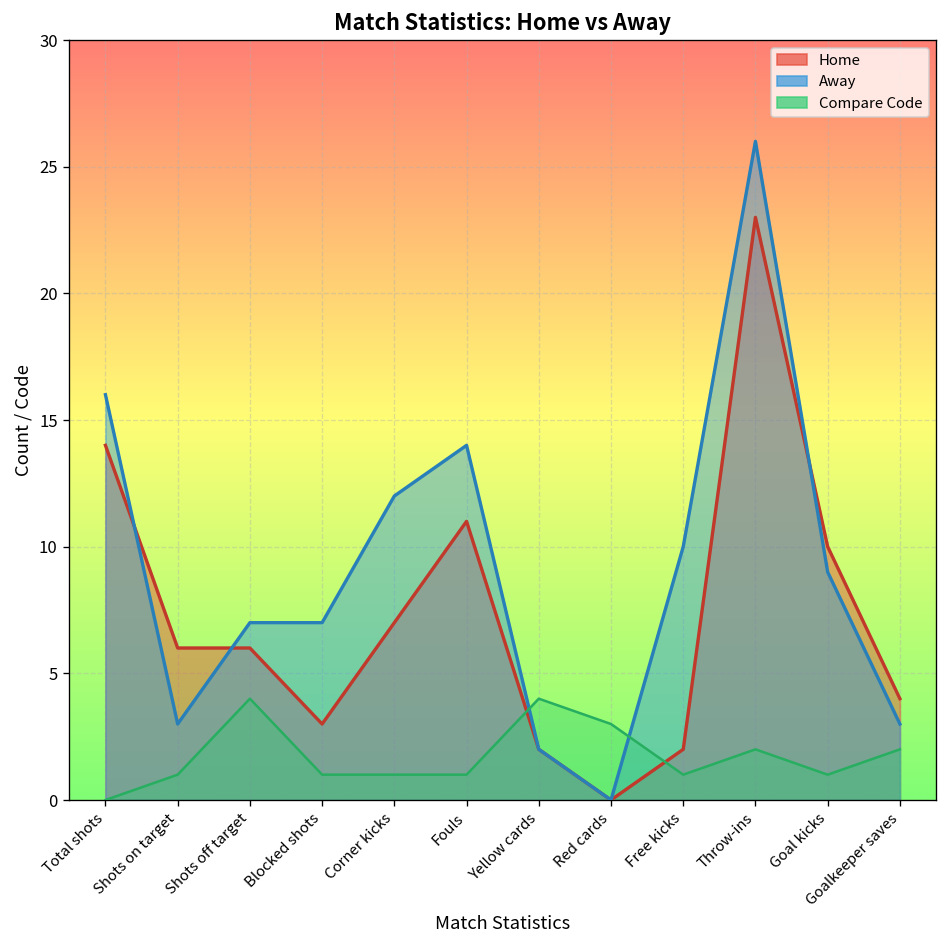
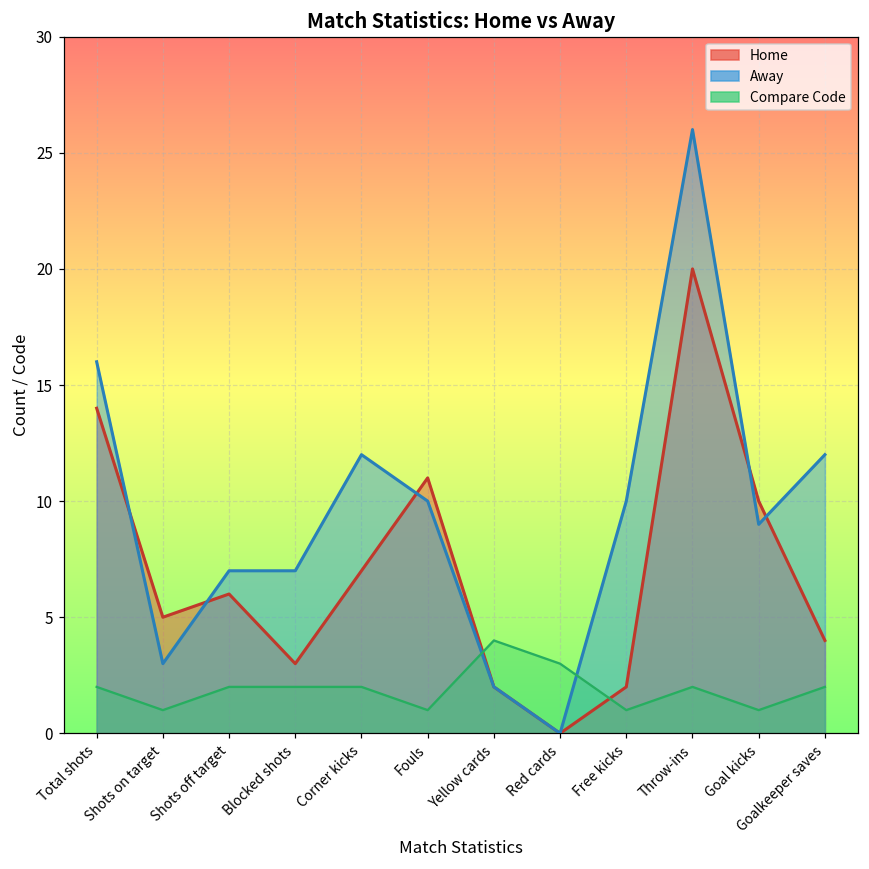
Compare Code, Total shots: 0 -> 2
Home, Shots on target: 6 -> 5
Compare Code, Shots off target: 4 -> 2
Compare Code, Blocked shots: 1 -> 2
Compare Code, Corner kicks: 1 -> 2
Away, Fouls: 14 -> 10
Home, Throw-ins: 23 -> 20
Away, Goalkeeper saves: 3 -> 12
